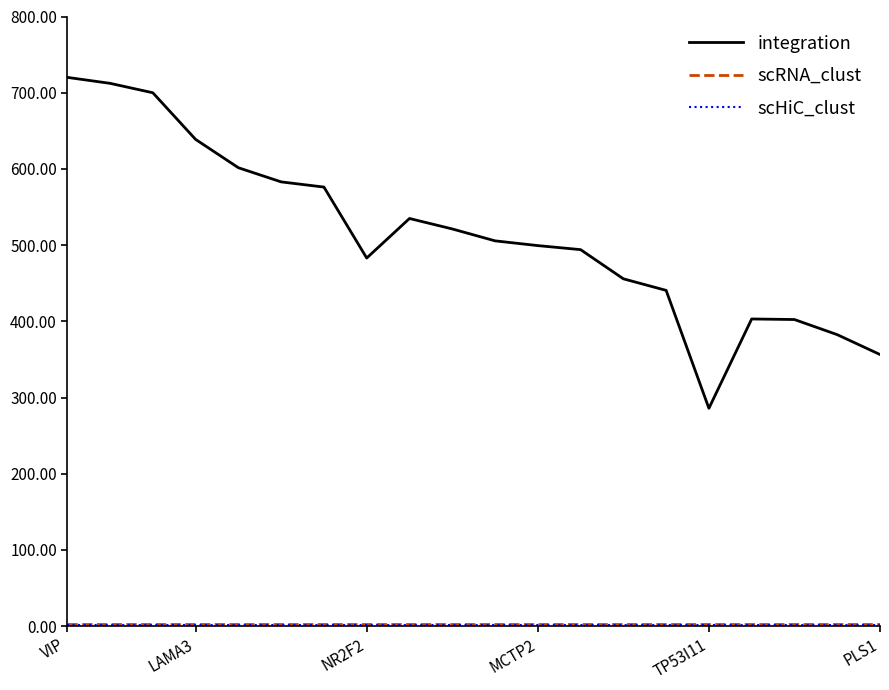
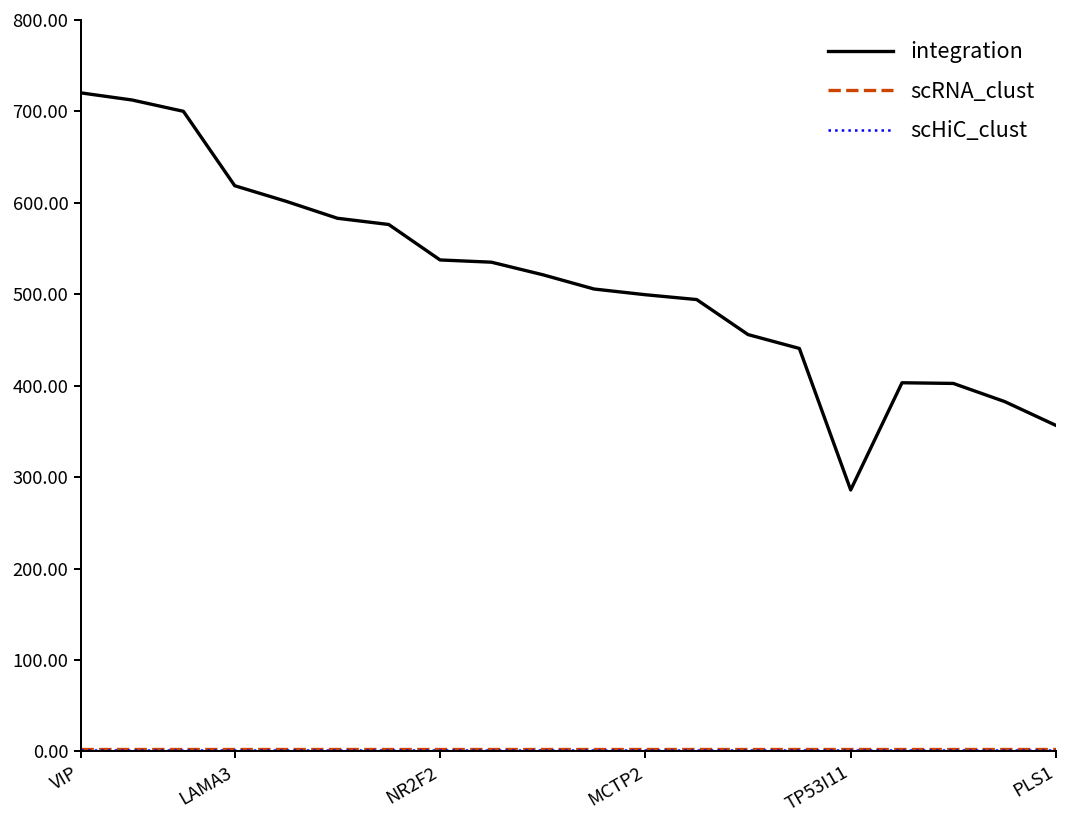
integration, LAMA3: 640 -> 620
integration, NR2F2: 480 -> 540
